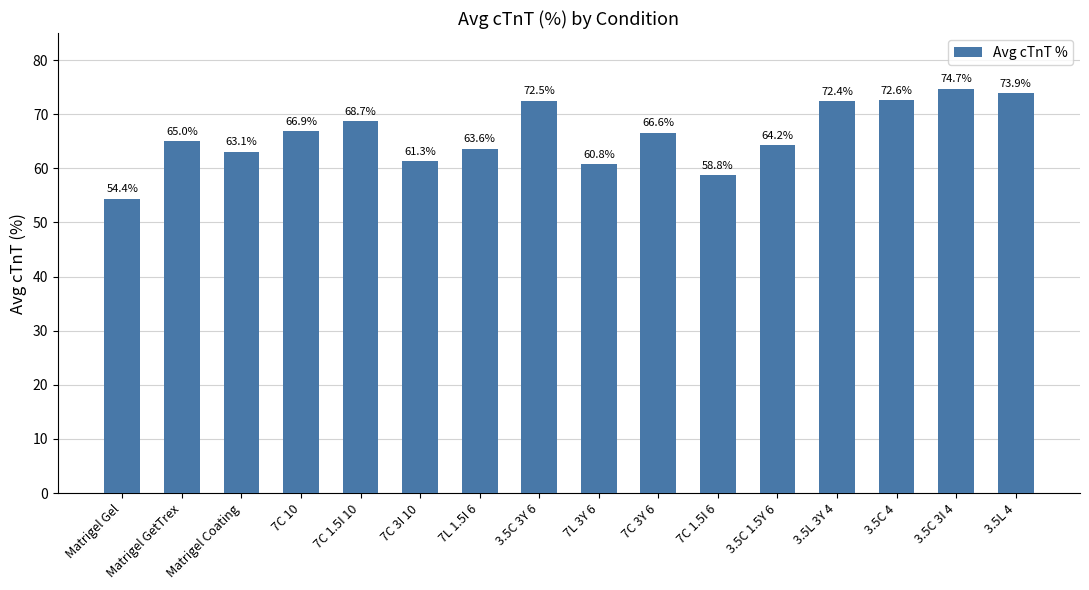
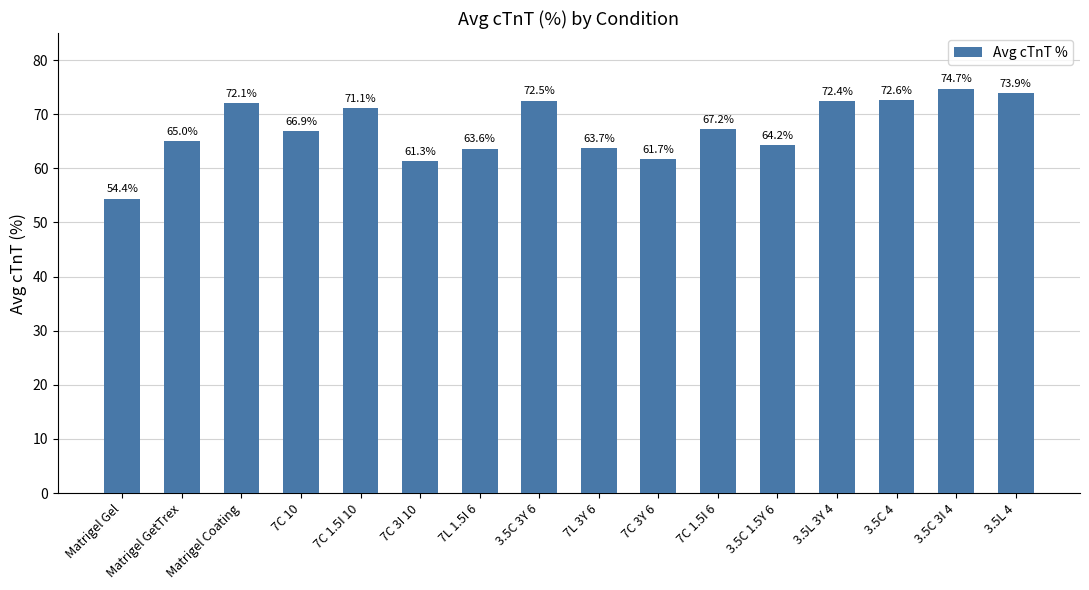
Matrigel Coating: 63.1% -> 72.1%
7C 1.5I 10: 68.7% -> 71.1%
7L 3Y 6: 60.8% -> 63.7%
7C 3Y 6: 66.6% -> 61.7%
7C 1.5I 6: 58.8% -> 67.2%
